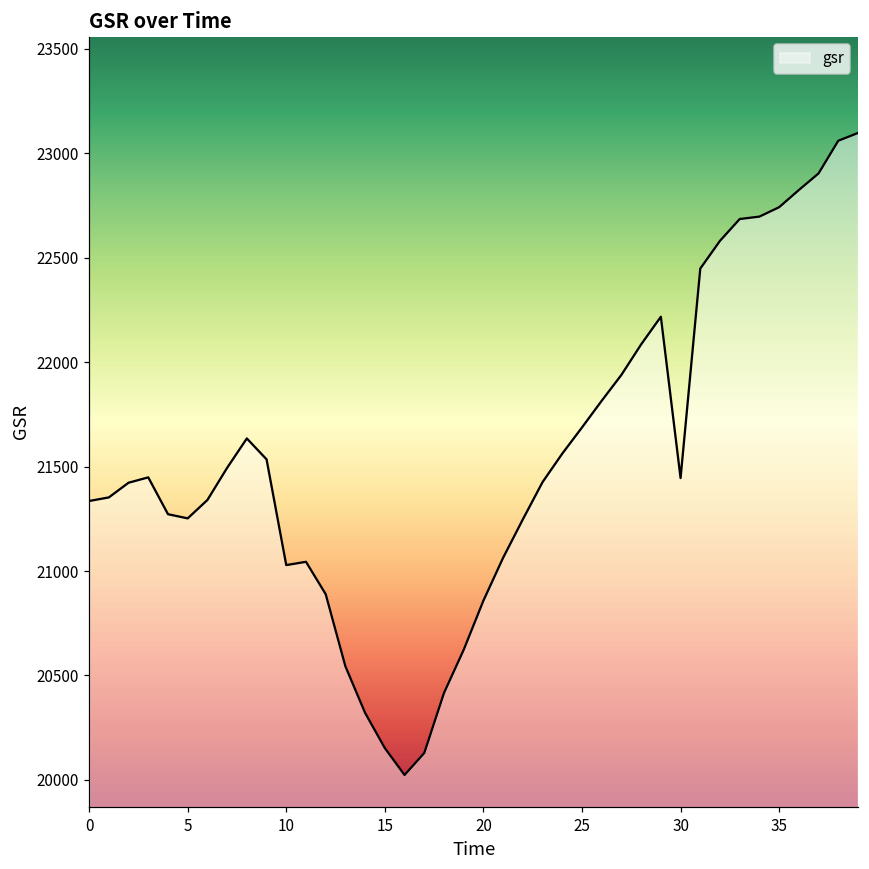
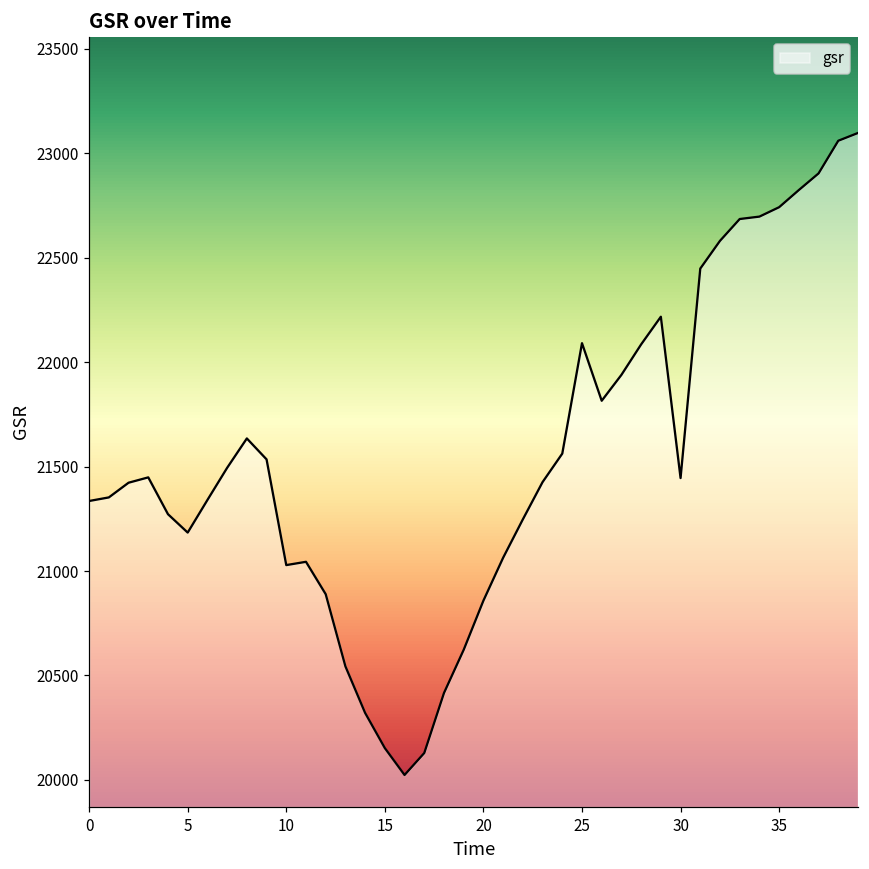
5: 21250 -> 21180
25: 21690 -> 22090
